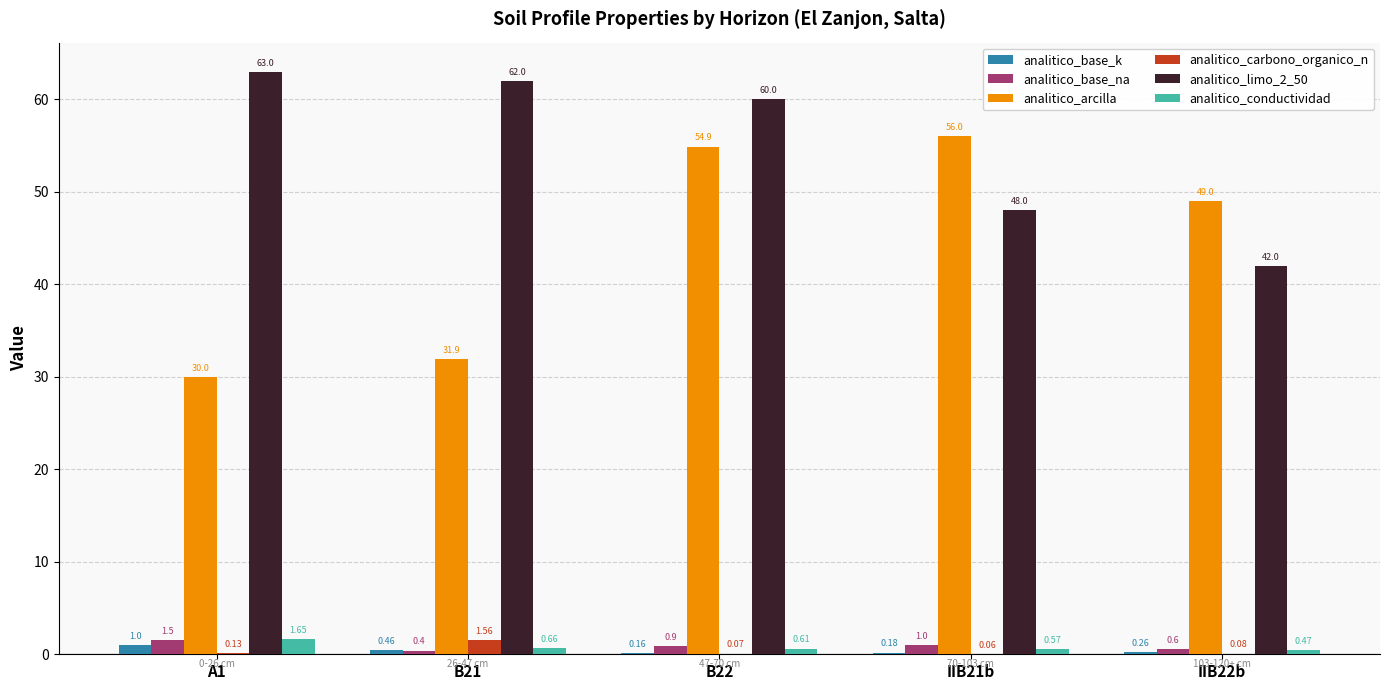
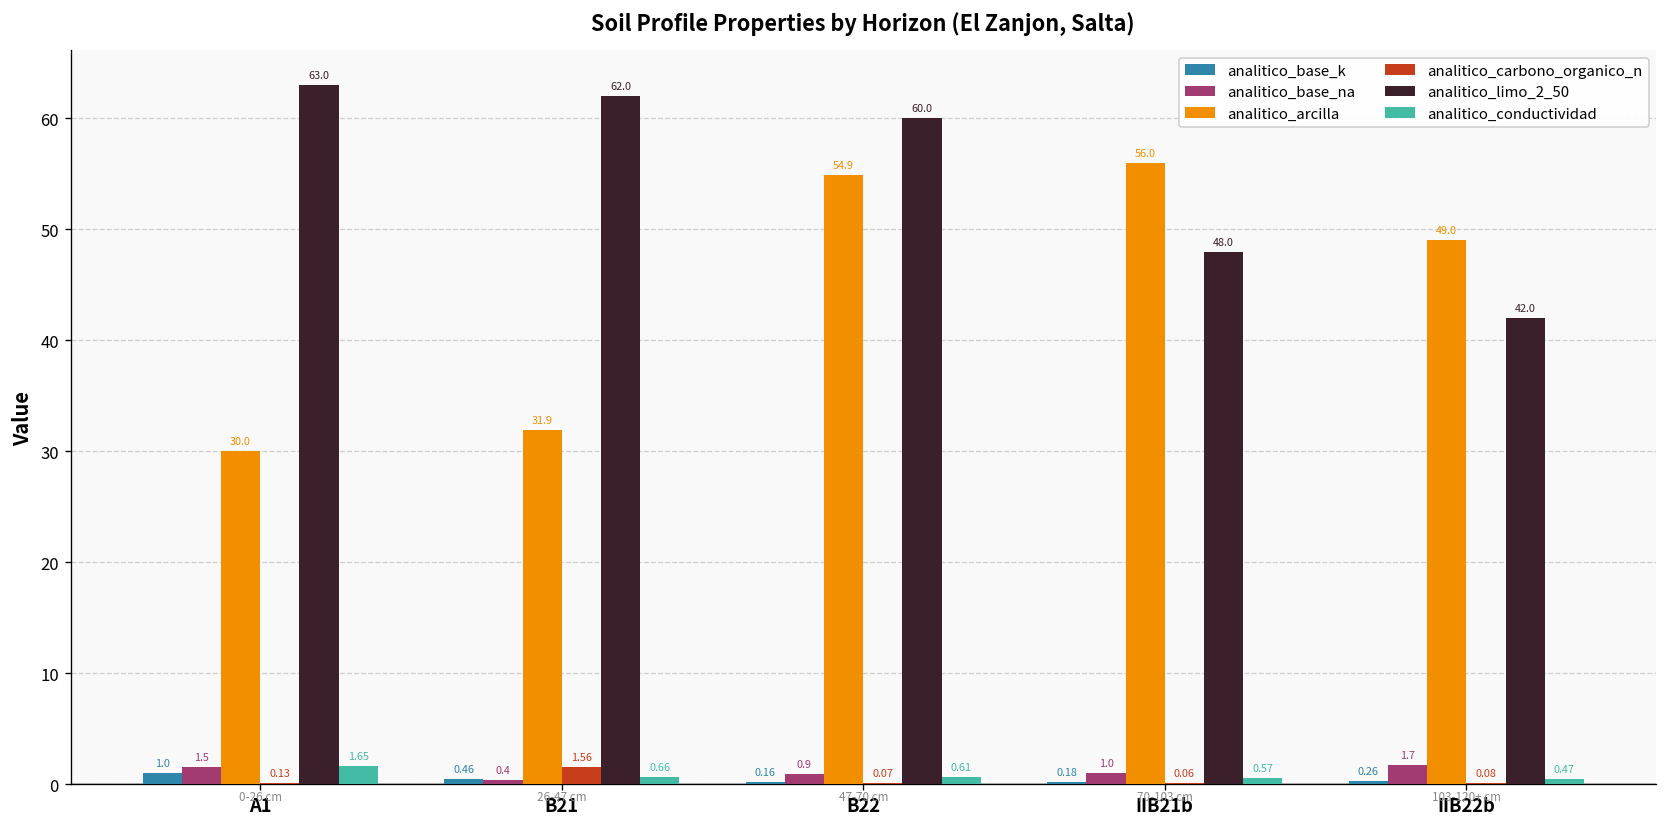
analitico_base_na, IIB22b: 0.6 -> 1.7
